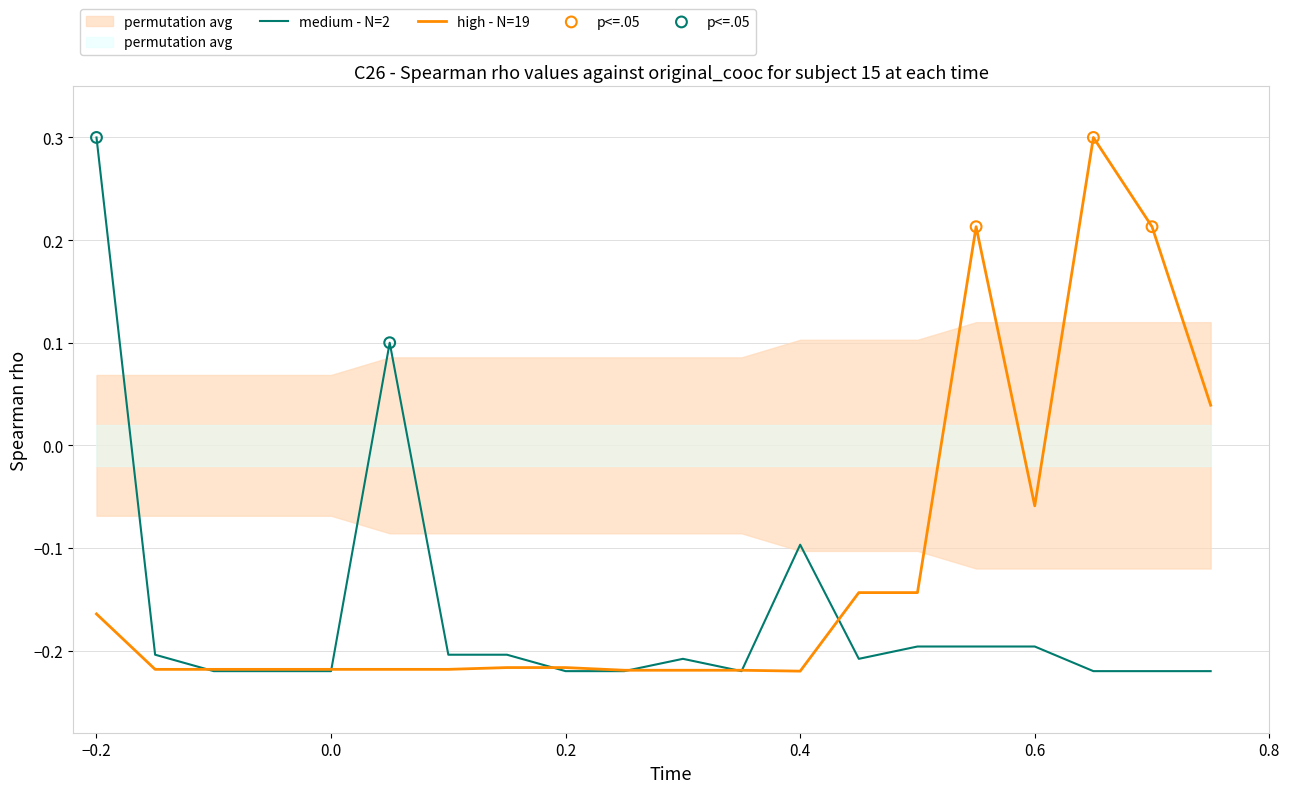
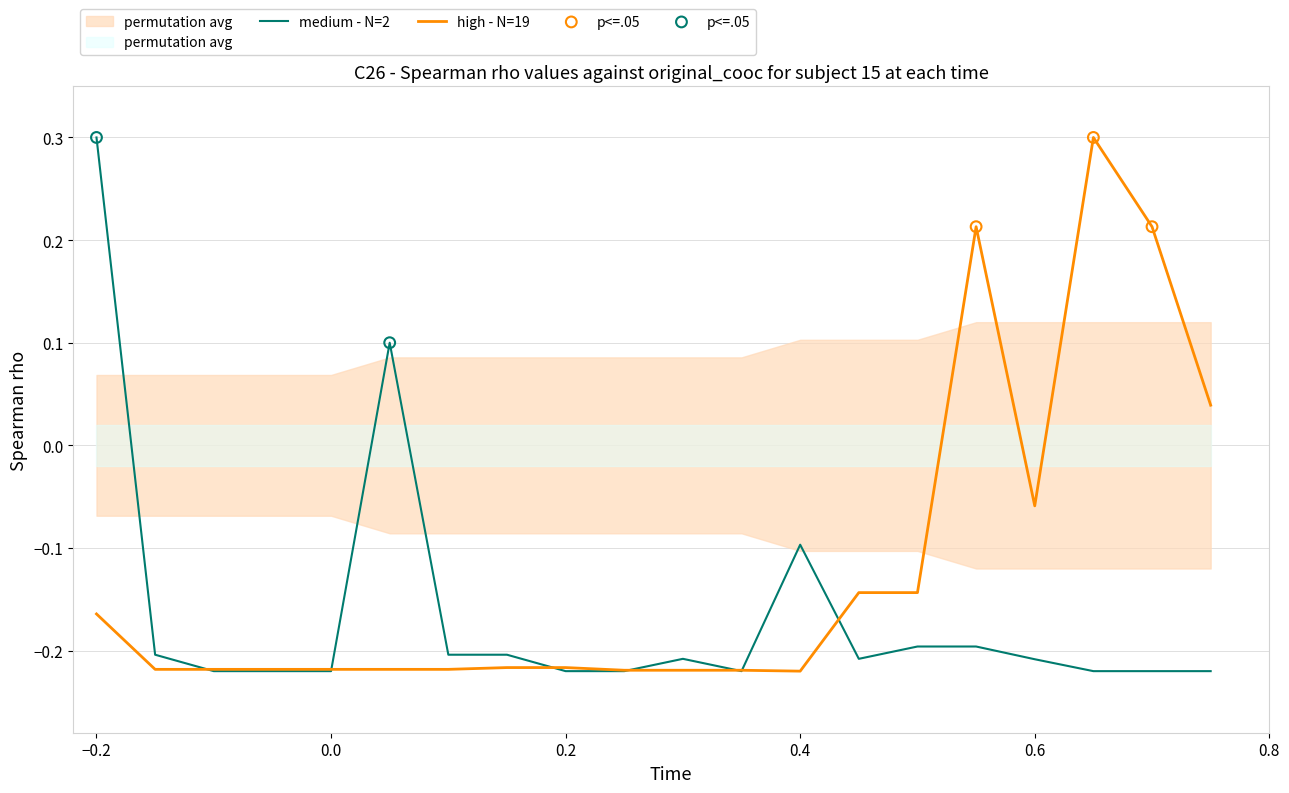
medium - N=2, 0.6: -0.196 -> -0.208
